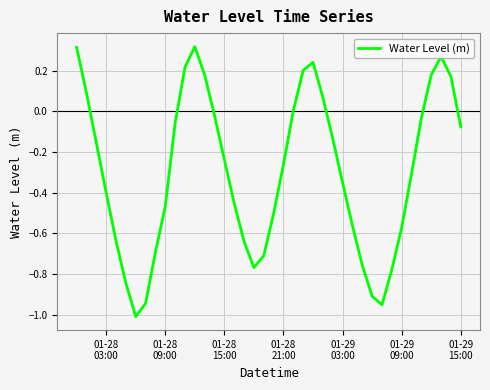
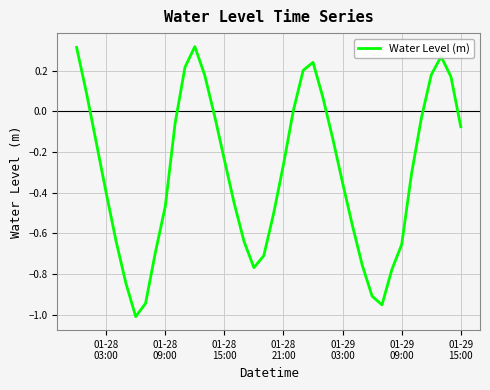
01-29 09:00: -0.57 -> -0.65
